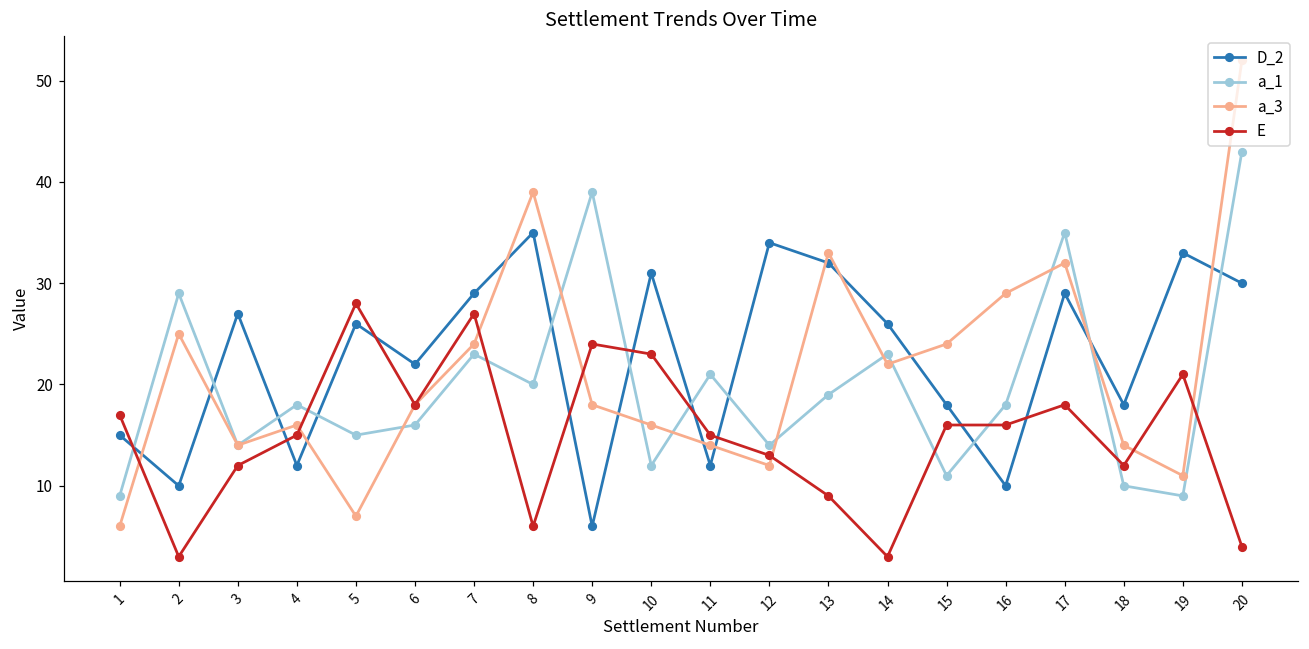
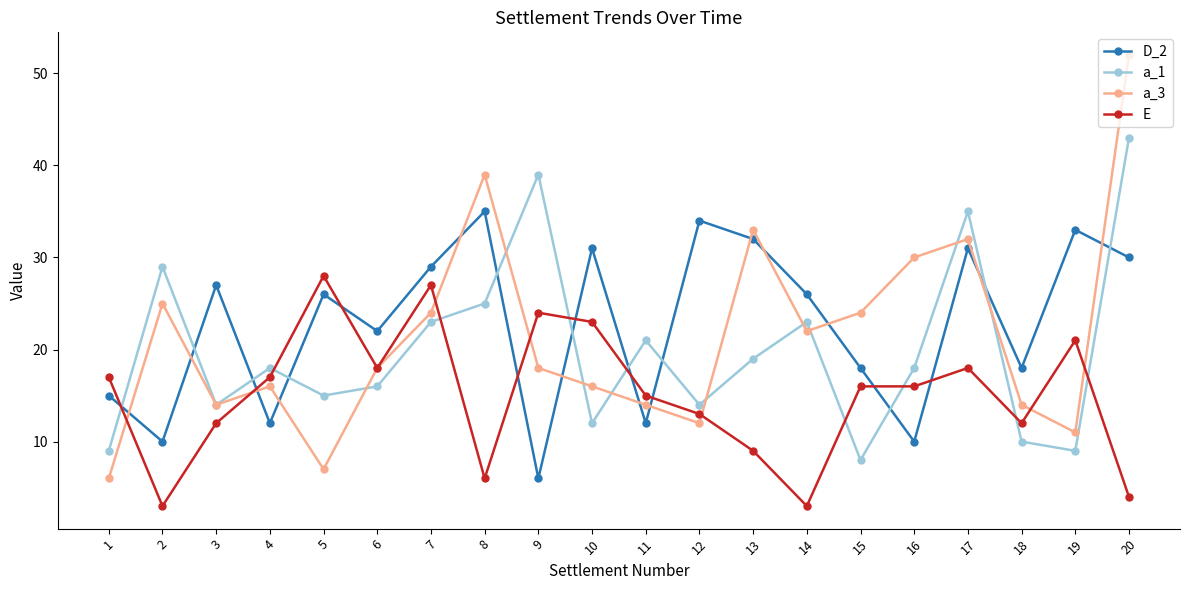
E, 4: 15 -> 17
a_1, 8: 20 -> 25
a_1, 15: 11 -> 8
a_3, 16: 29 -> 30
D_2, 17: 29 -> 31
